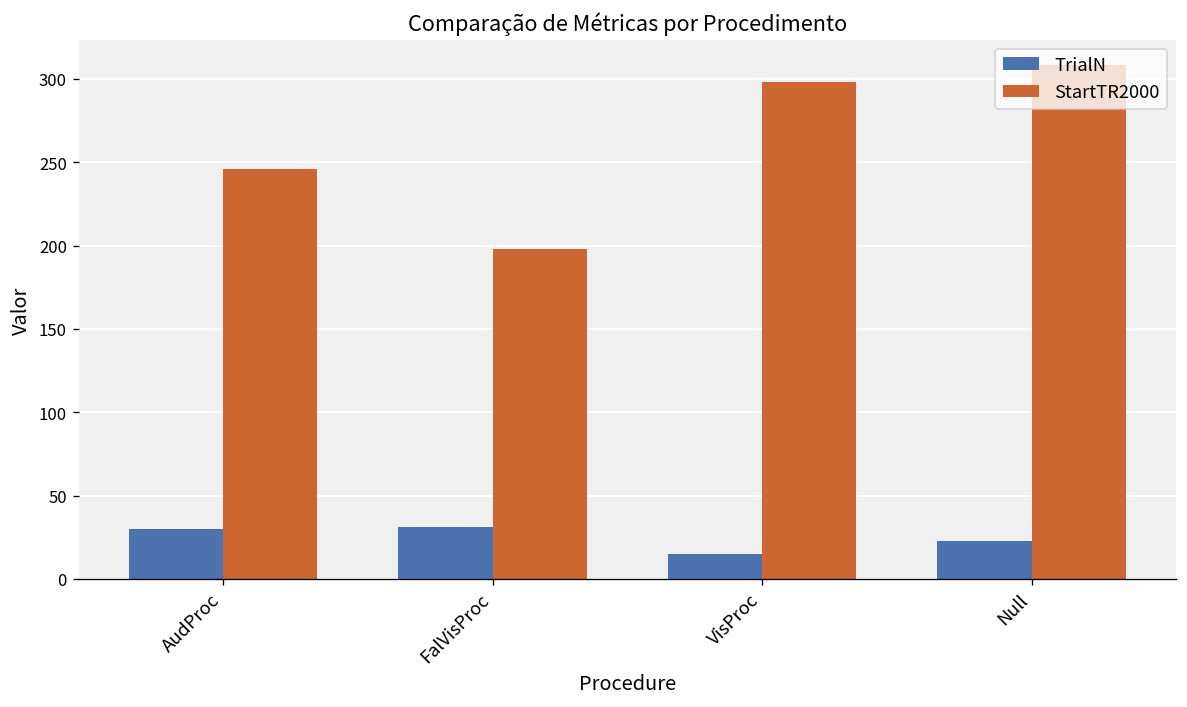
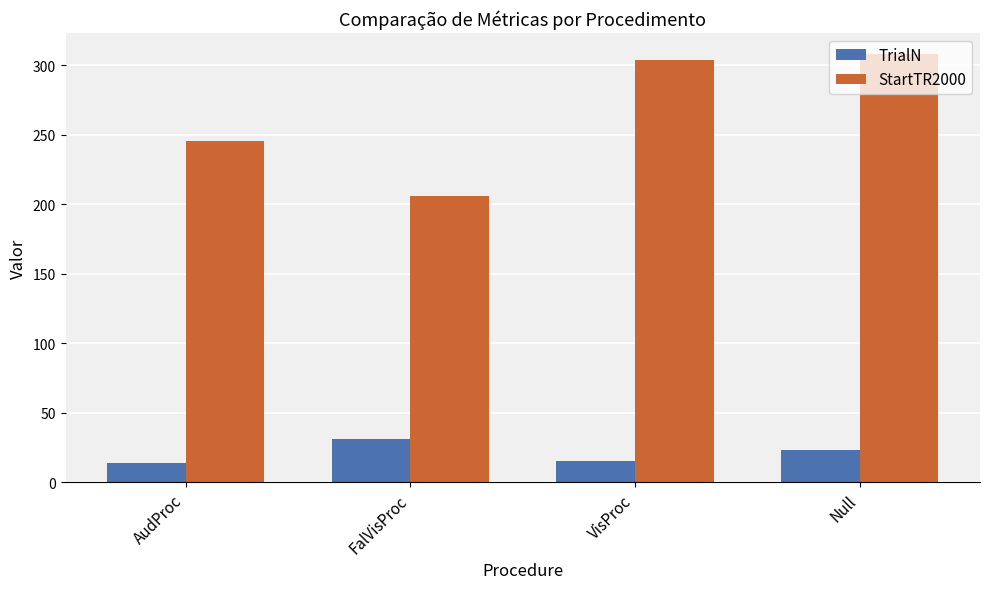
TrialN, AudProc: 30 -> 14
StartTR2000, FalVisProc: 198 -> 206
StartTR2000, VisProc: 298 -> 304
